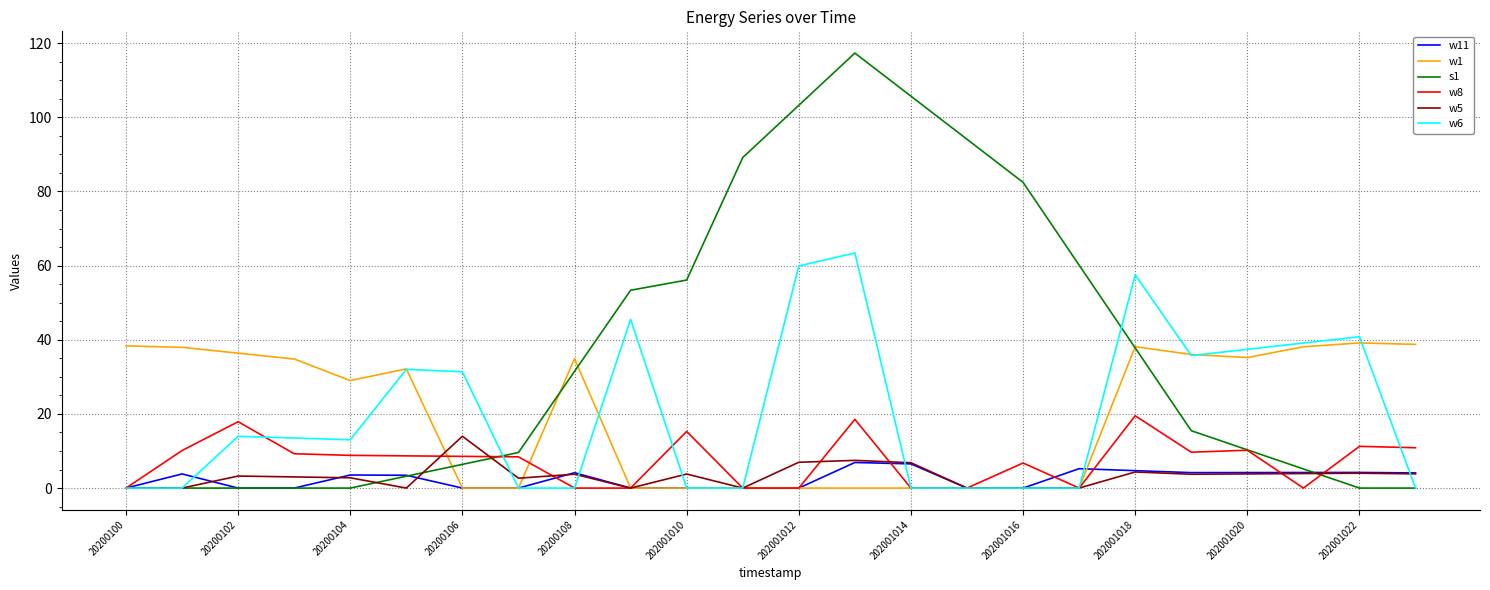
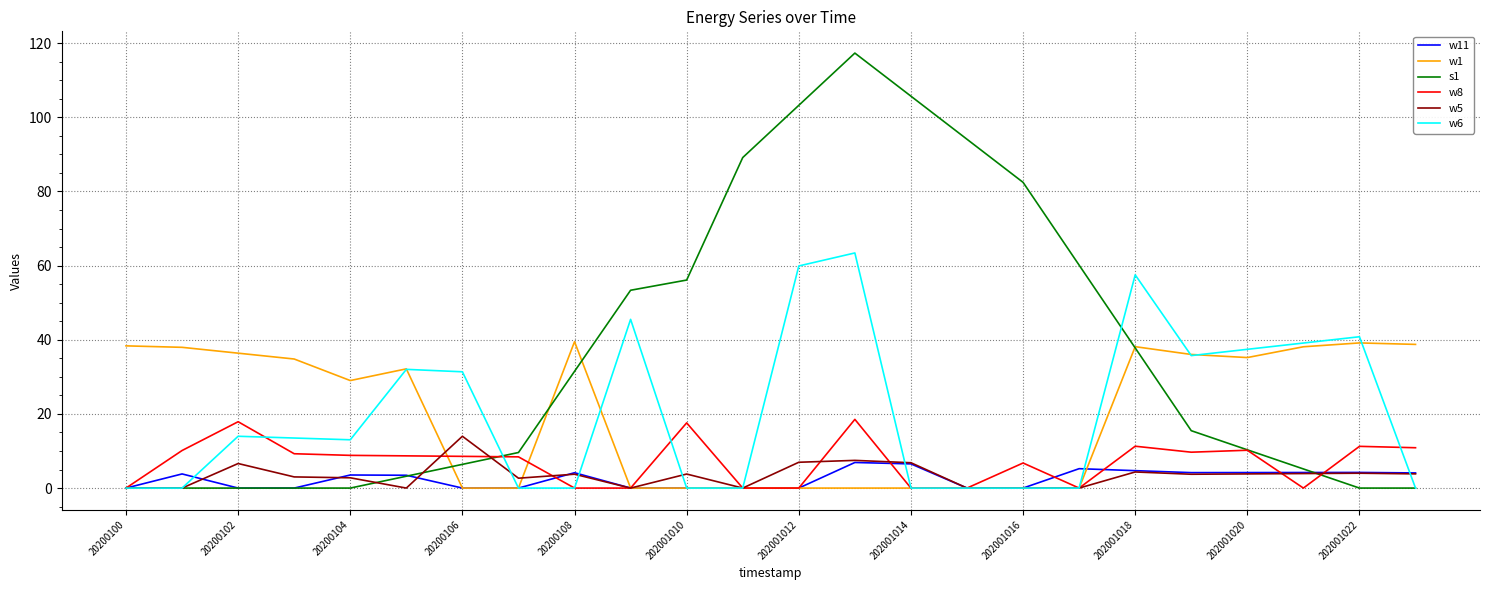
w5, 20200102: 3 -> 7
w1, 20200108: 35 -> 39
w8, 202001010: 15 -> 18
w8, 202001018: 19 -> 11
